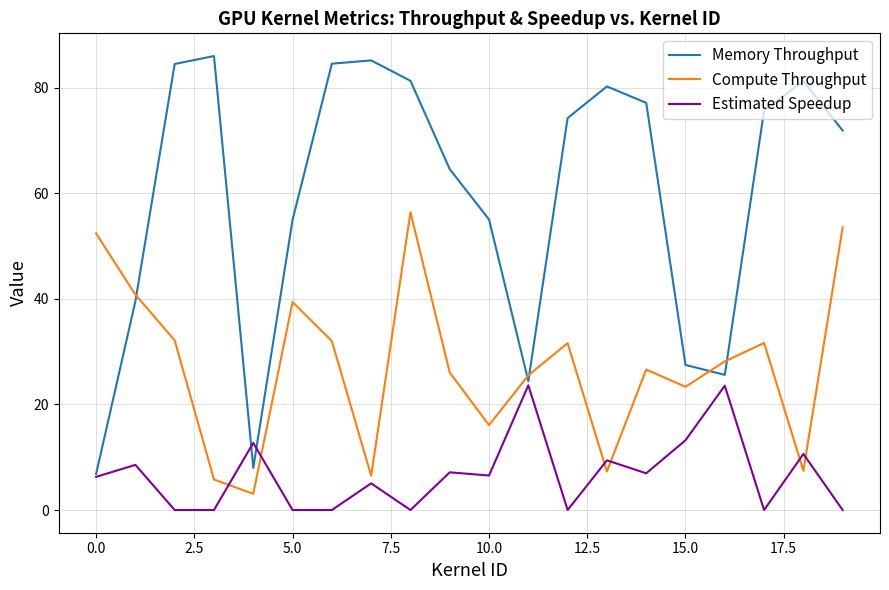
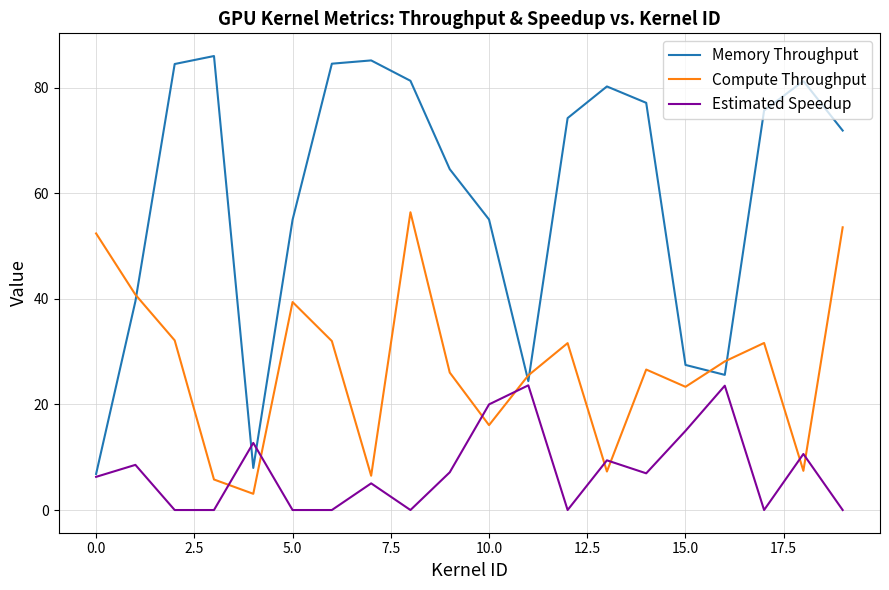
Estimated Speedup, 10.0: 7 -> 20
Estimated Speedup, 15.0: 13 -> 15
